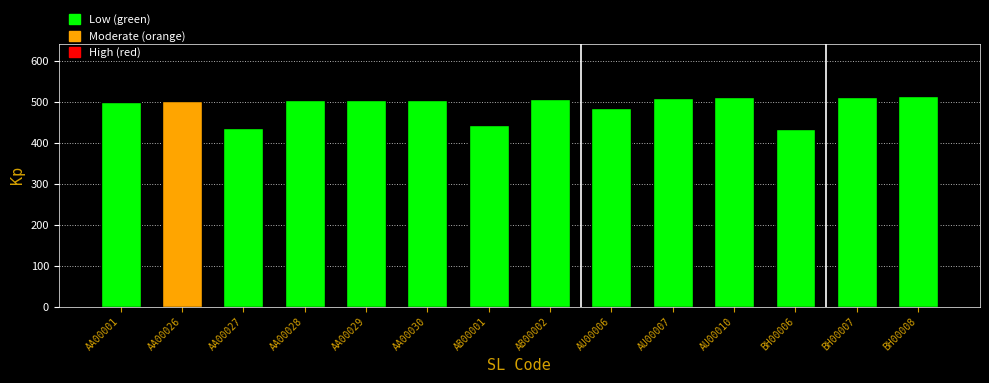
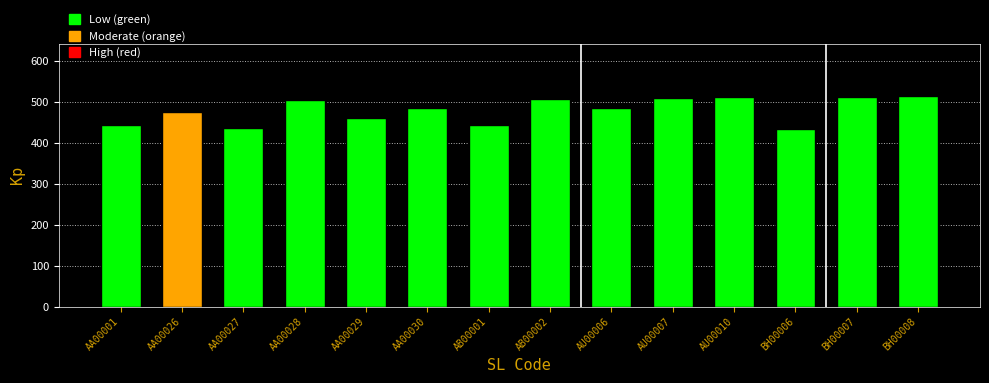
AA00001: 500 -> 440
AA00026: 500 -> 470
AA00029: 500 -> 460
AA00030: 510 -> 480
